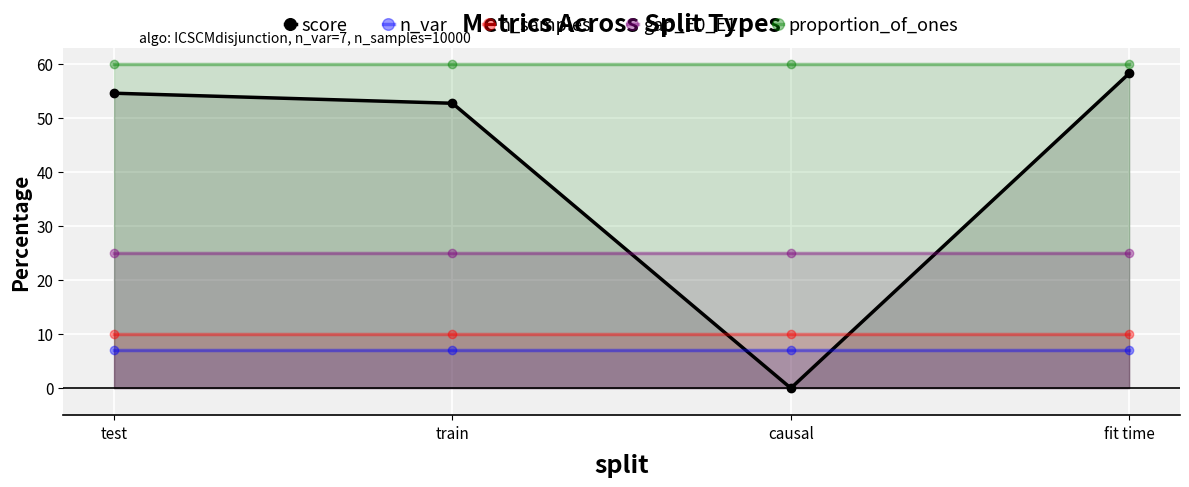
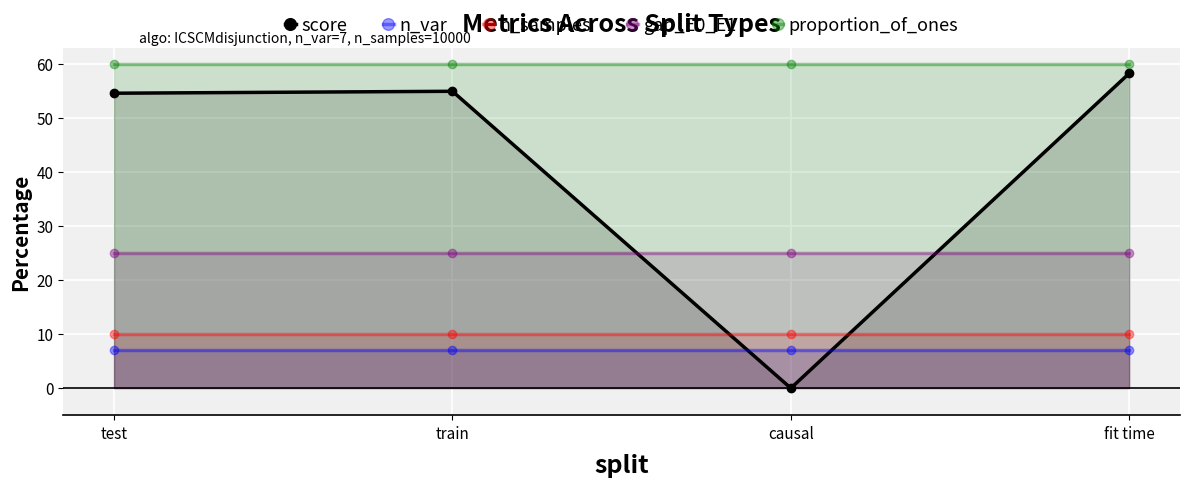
score, train: 53 -> 55
